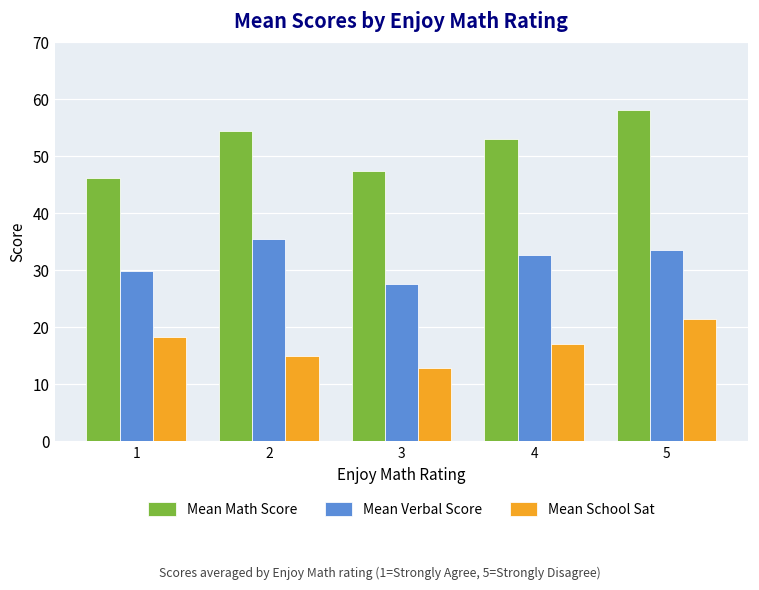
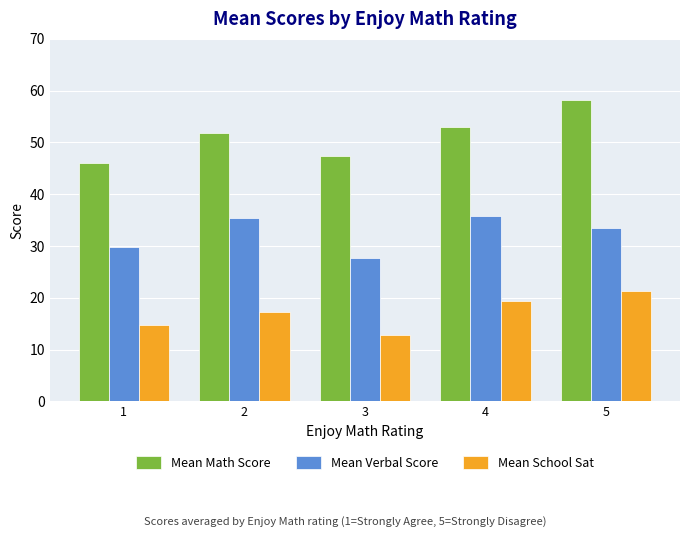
Mean School Sat, 1: 18 -> 15
Mean Math Score, 2: 54 -> 52
Mean School Sat, 2: 15 -> 17
Mean Verbal Score, 4: 33 -> 36
Mean School Sat, 4: 17 -> 19
